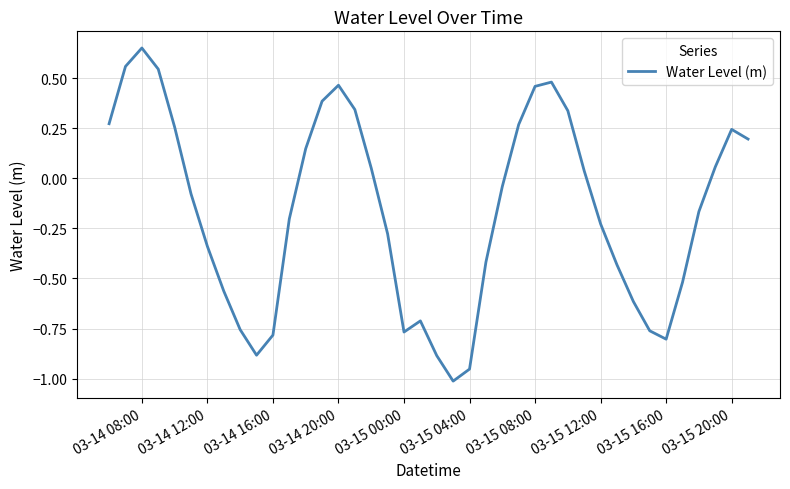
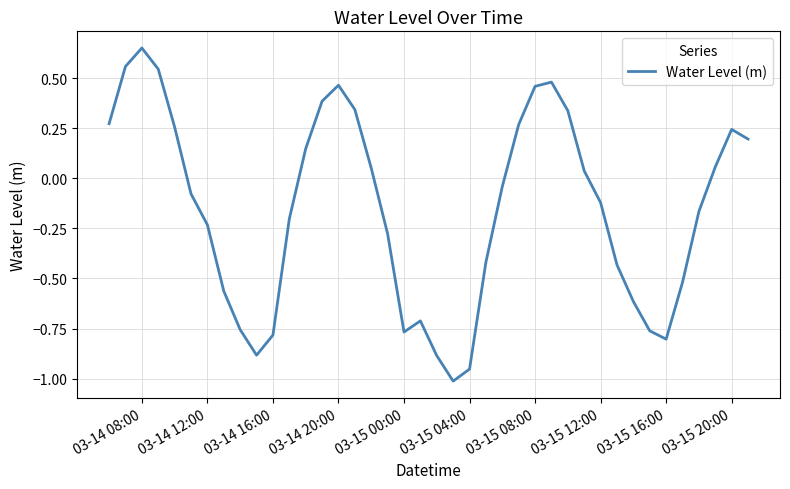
03-14 12:00: -0.34 -> -0.23
03-15 12:00: -0.23 -> -0.12
